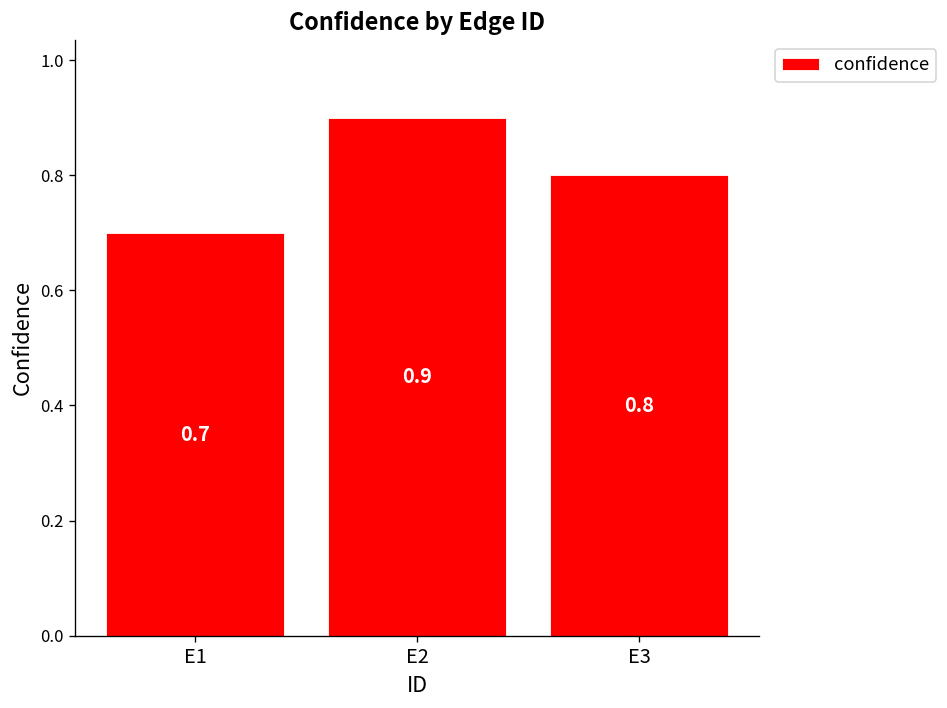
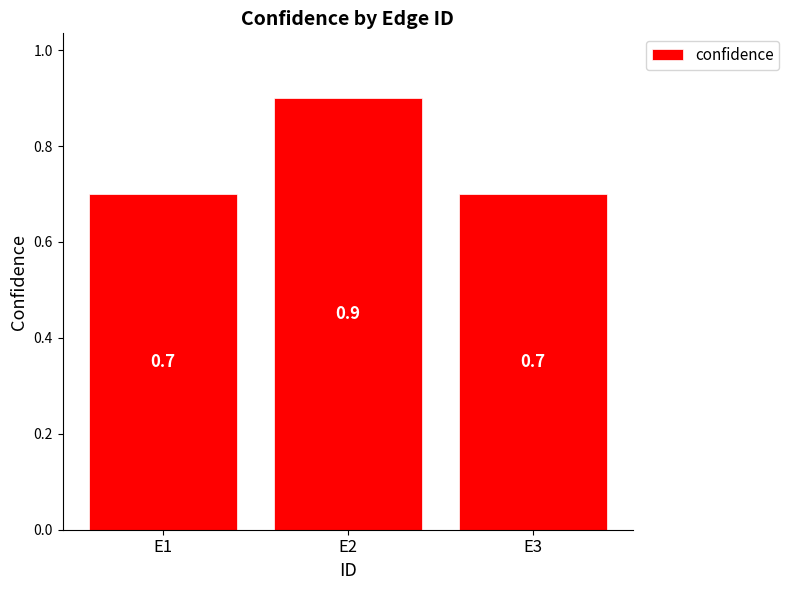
E3: 0.8 -> 0.7
